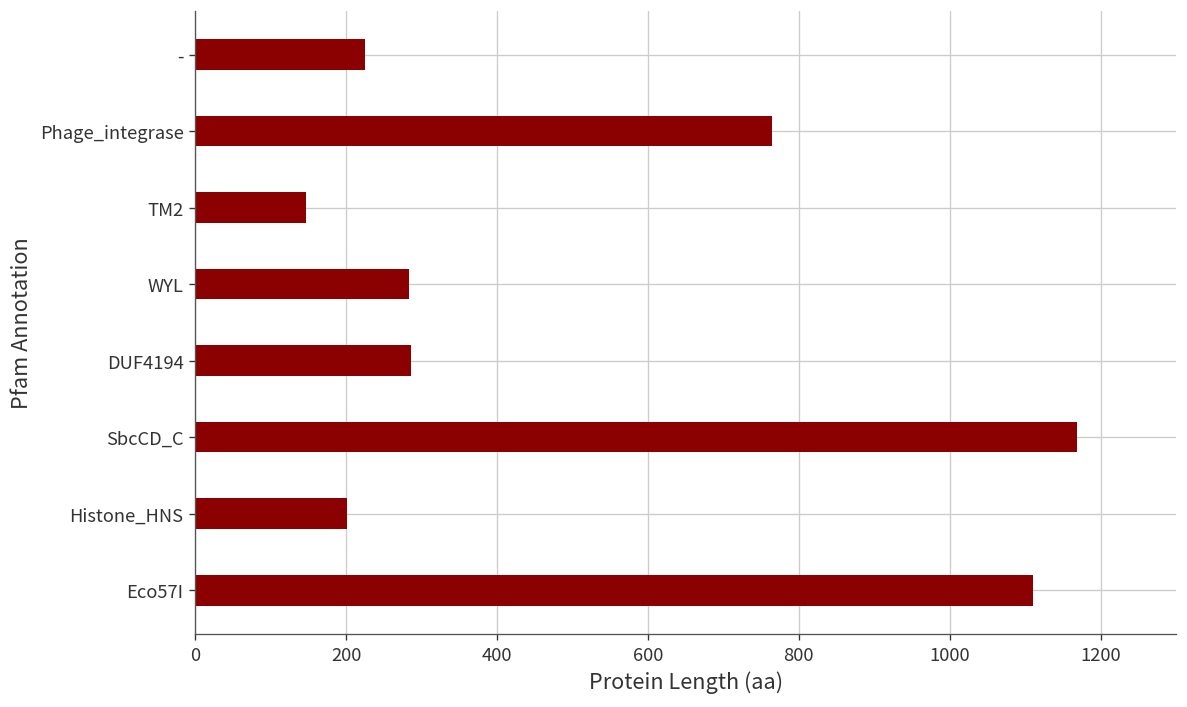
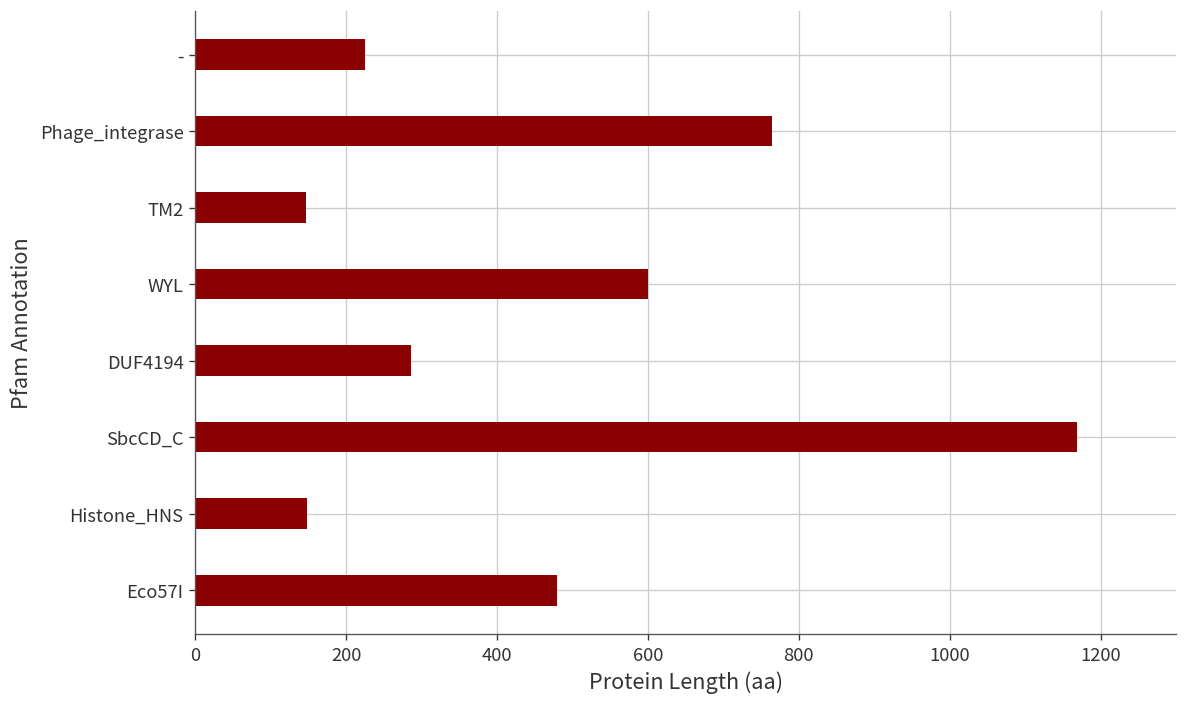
WYL: 280 -> 600
Histone_HNS: 200 -> 150
Eco57I: 1110 -> 480
